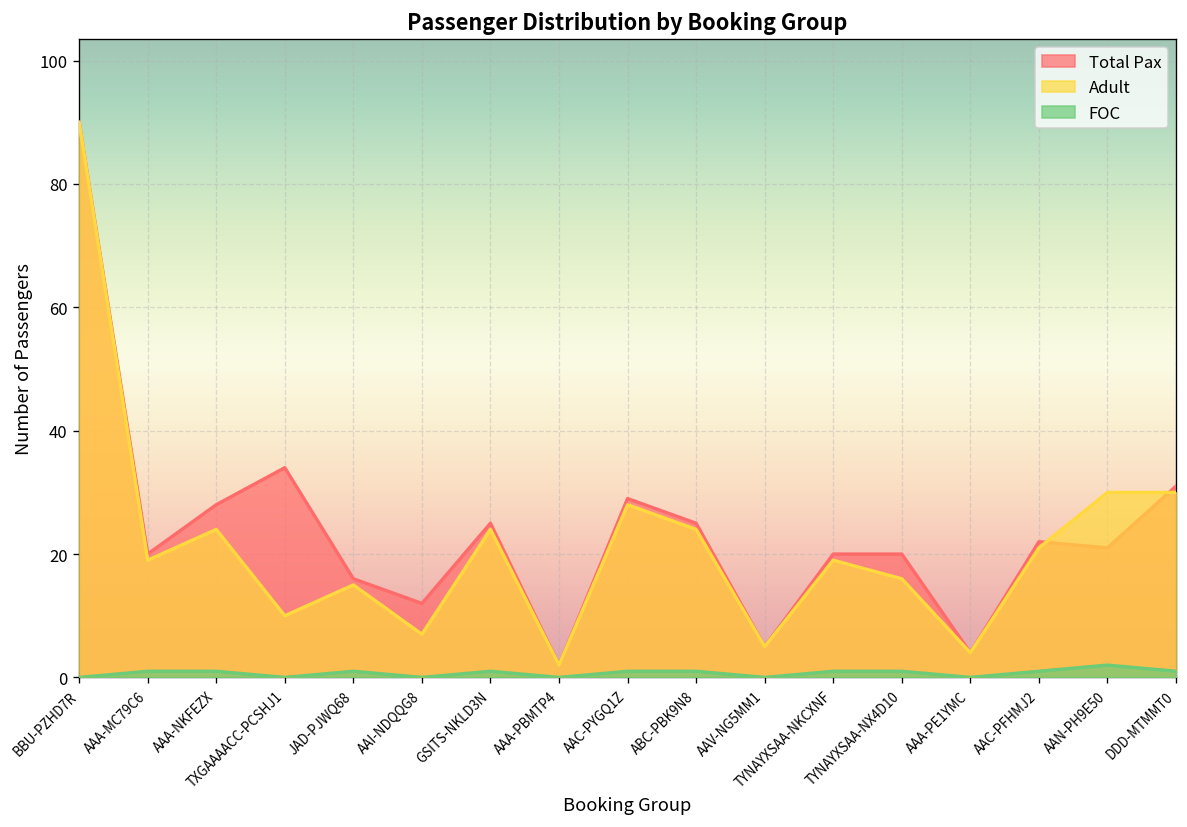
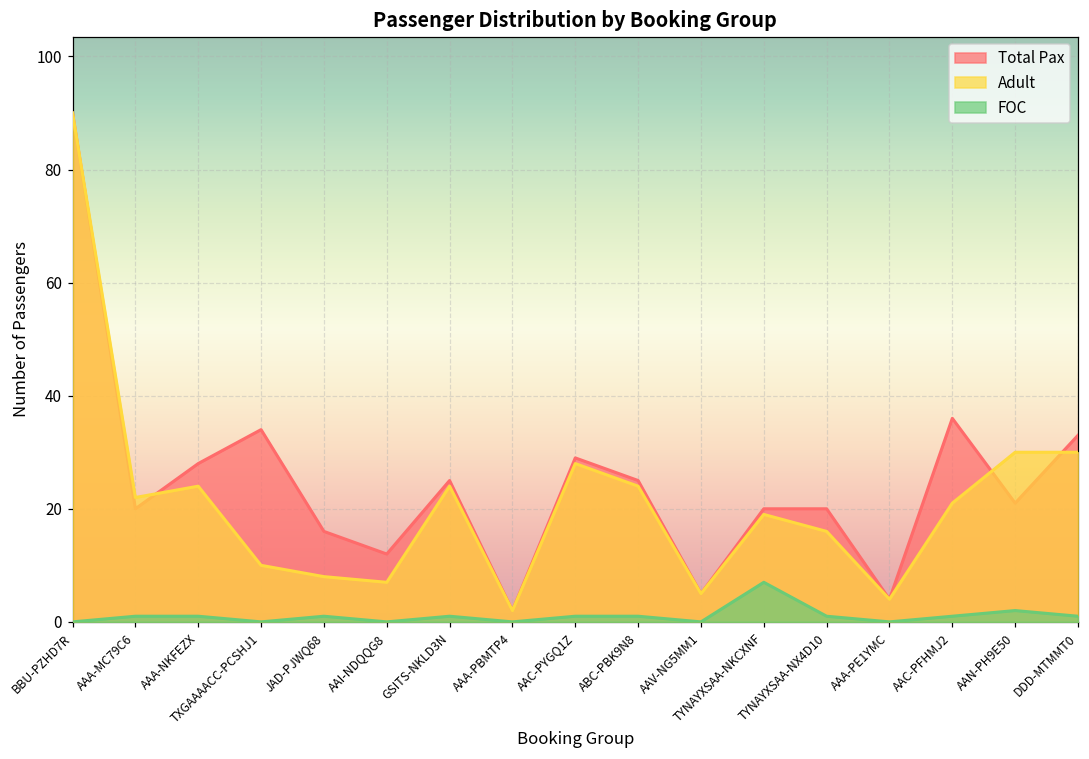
Adult, AAA-MC79C6: 19 -> 22
Adult, JAD-PJWQ68: 15 -> 8
FOC, TYNAYXSAA-NKCXNF: 1 -> 7
Total Pax, AAC-PFHMJ2: 22 -> 36
Total Pax, DDD-MTMMT0: 31 -> 33
